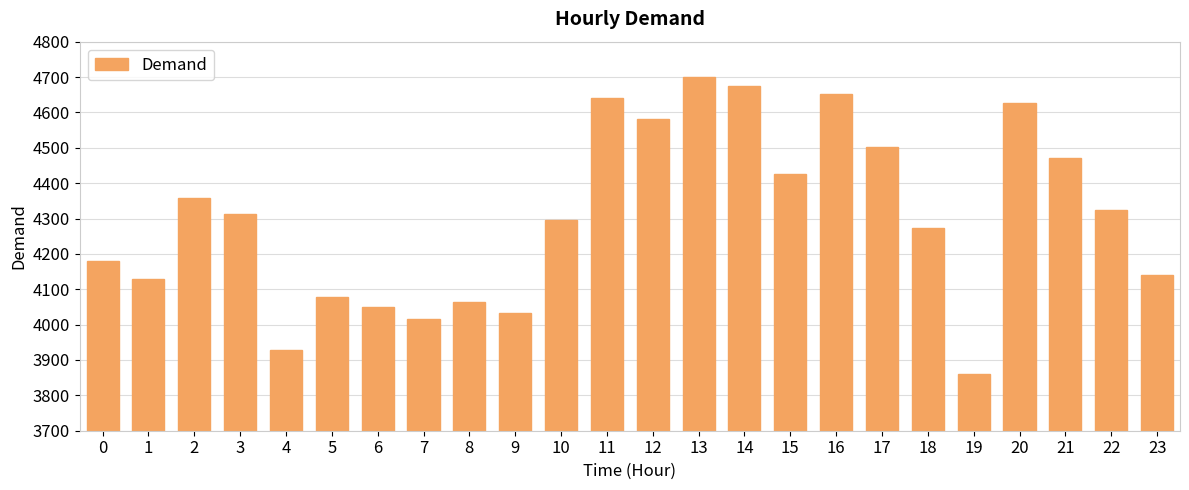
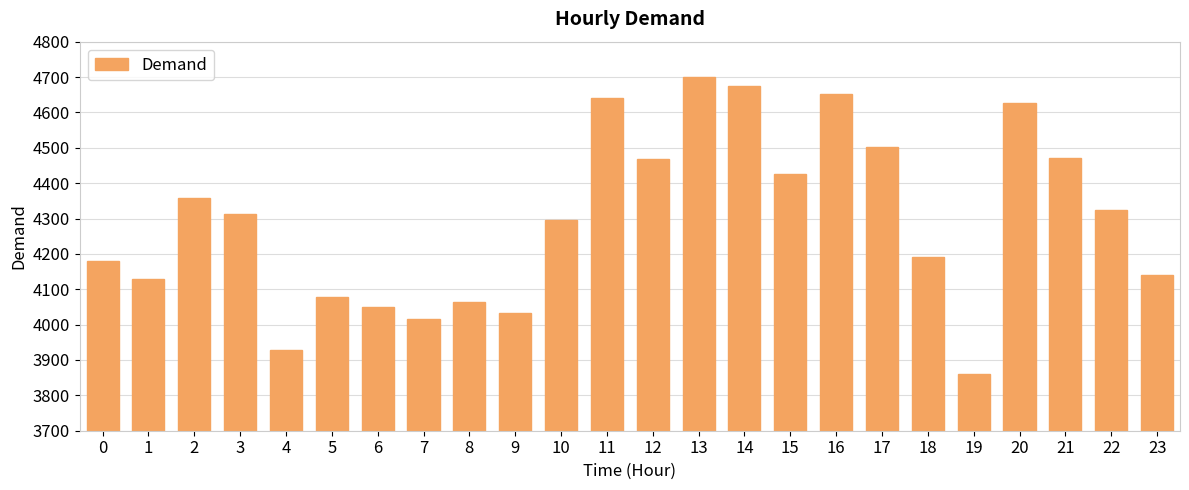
12: 4580 -> 4470
18: 4270 -> 4190
